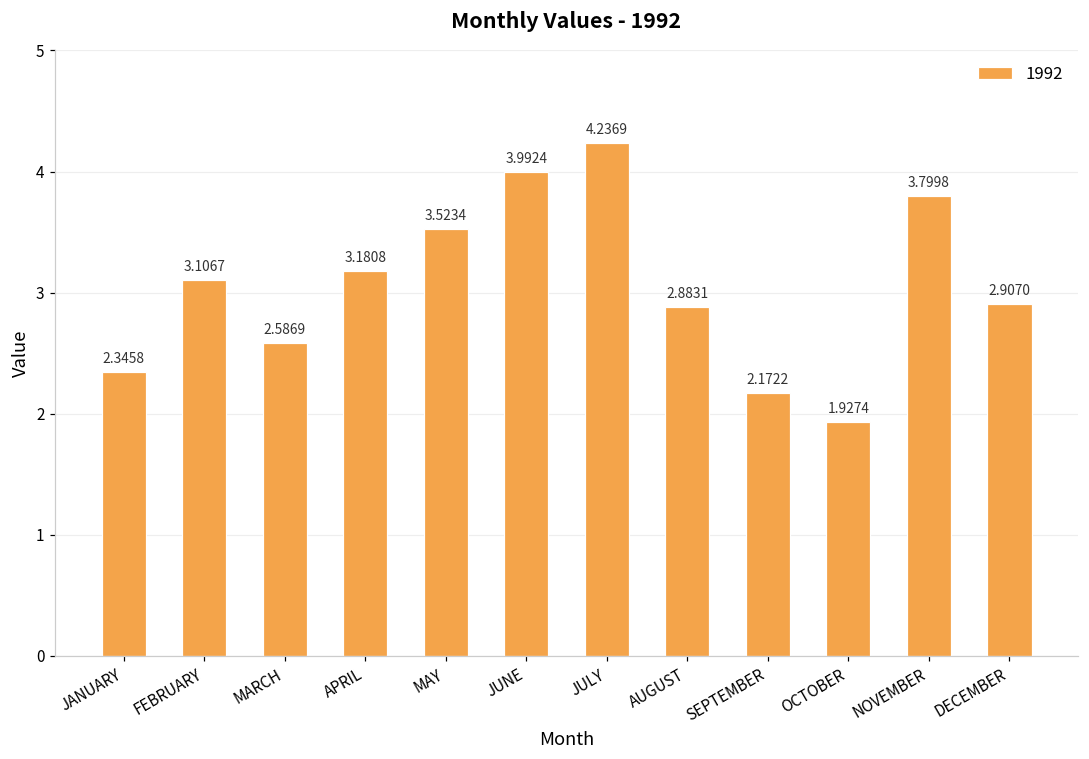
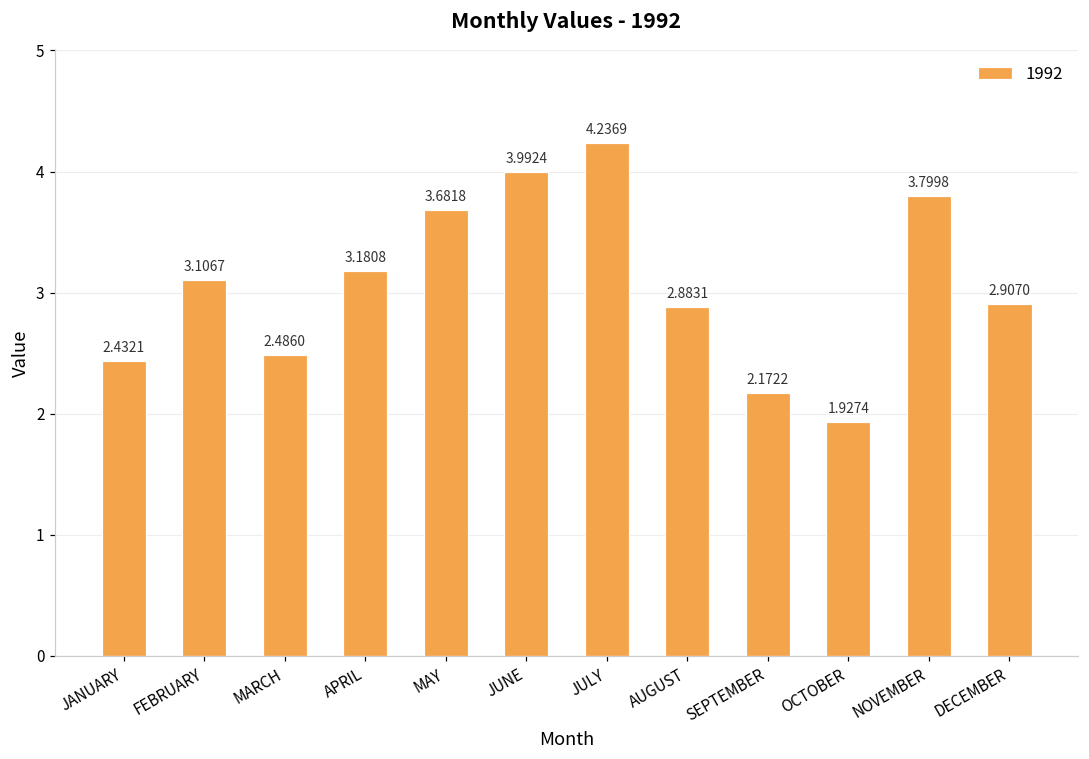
JANUARY: 2.3458 -> 2.4321
MARCH: 2.5869 -> 2.4860
MAY: 3.5234 -> 3.6818
